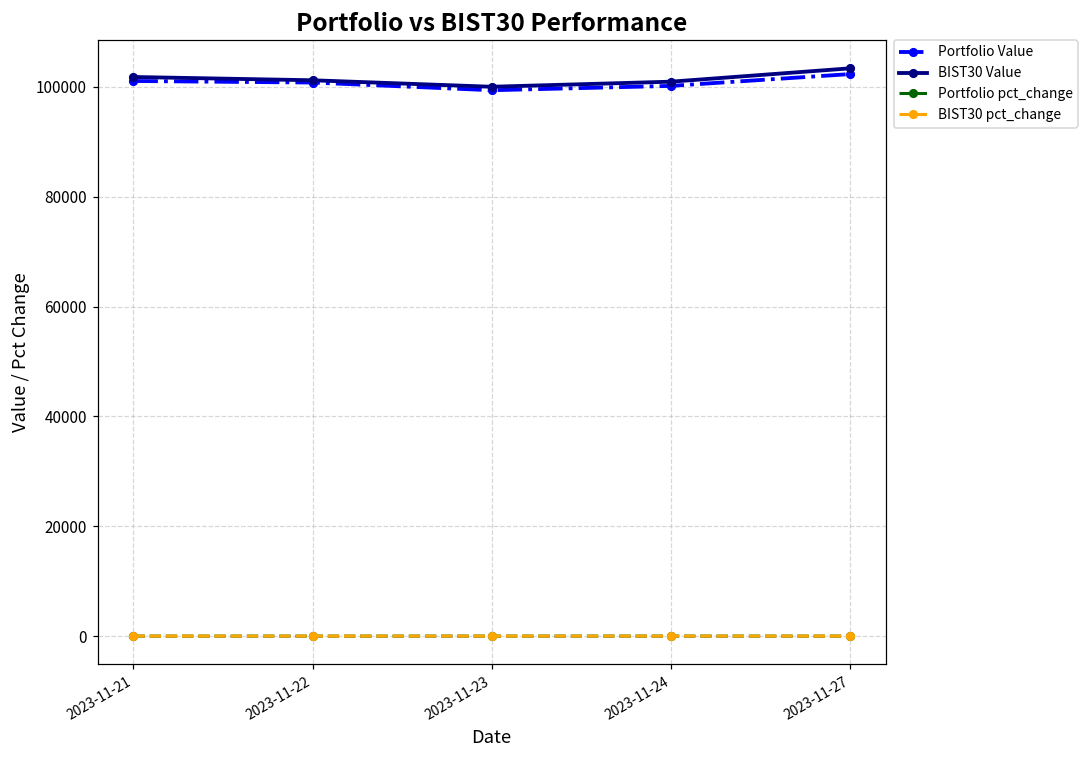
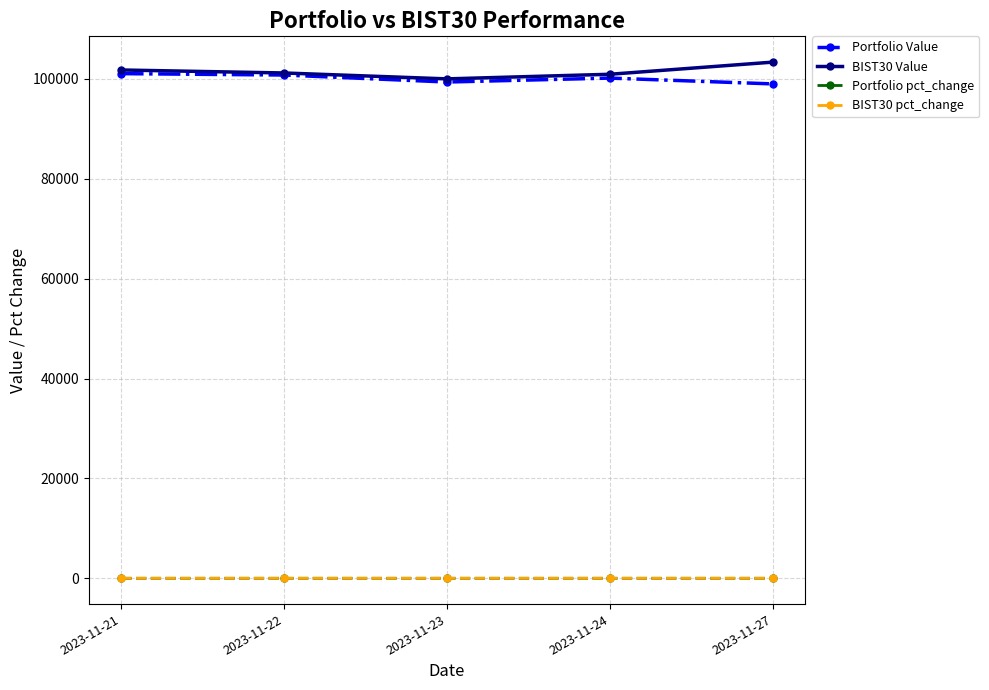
Portfolio Value, 2023-11-27: 102000 -> 99000
